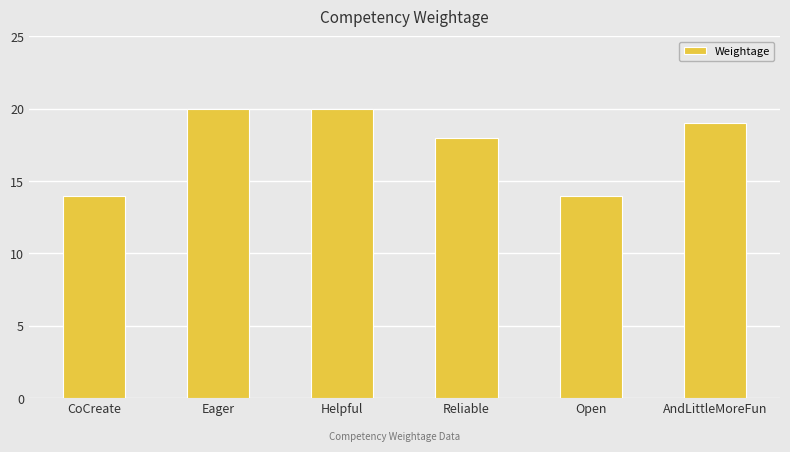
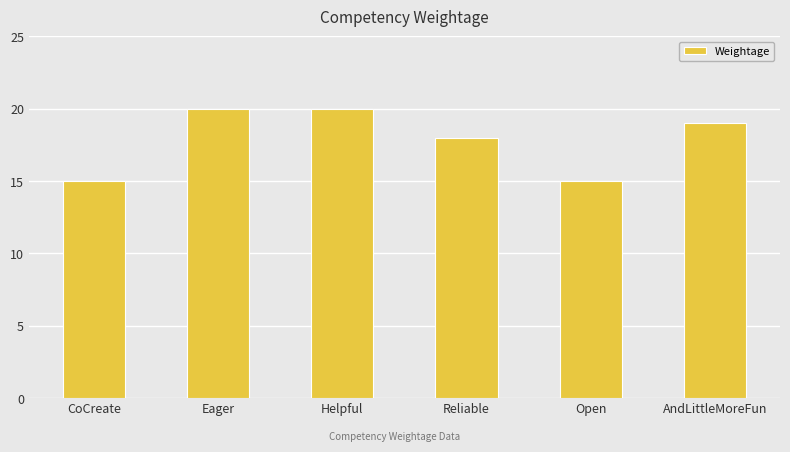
CoCreate: 14 -> 15
Open: 14 -> 15
